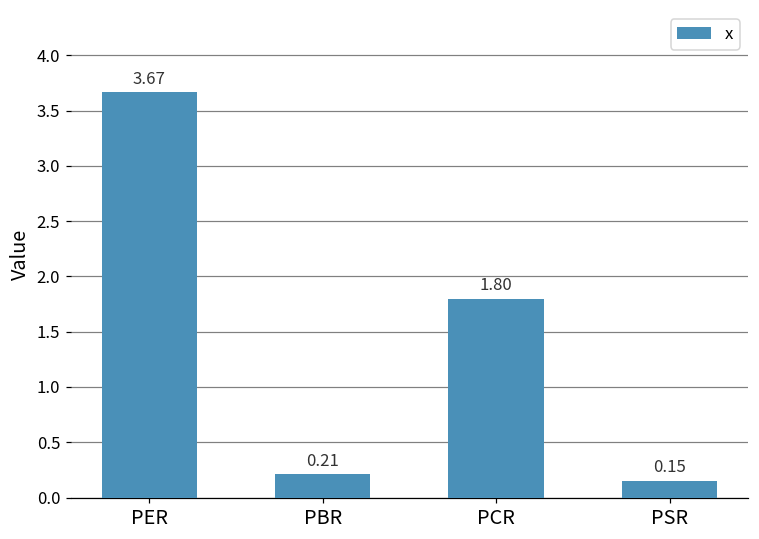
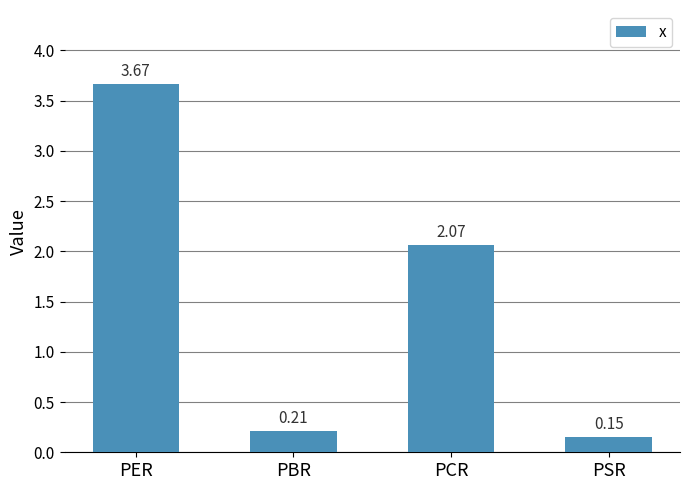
PCR: 1.80 -> 2.07
